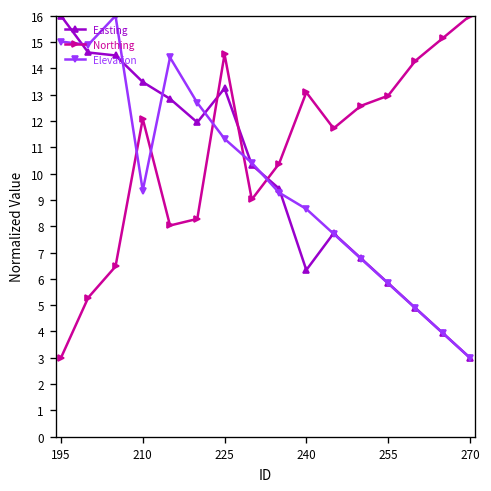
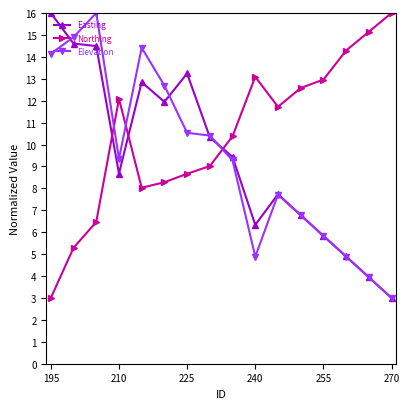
Elevation, 195: 15.0 -> 14.1
Easting, 210: 13.5 -> 8.7
Northing, 225: 14.5 -> 8.7
Elevation, 225: 11.3 -> 10.5
Elevation, 240: 8.7 -> 4.9
